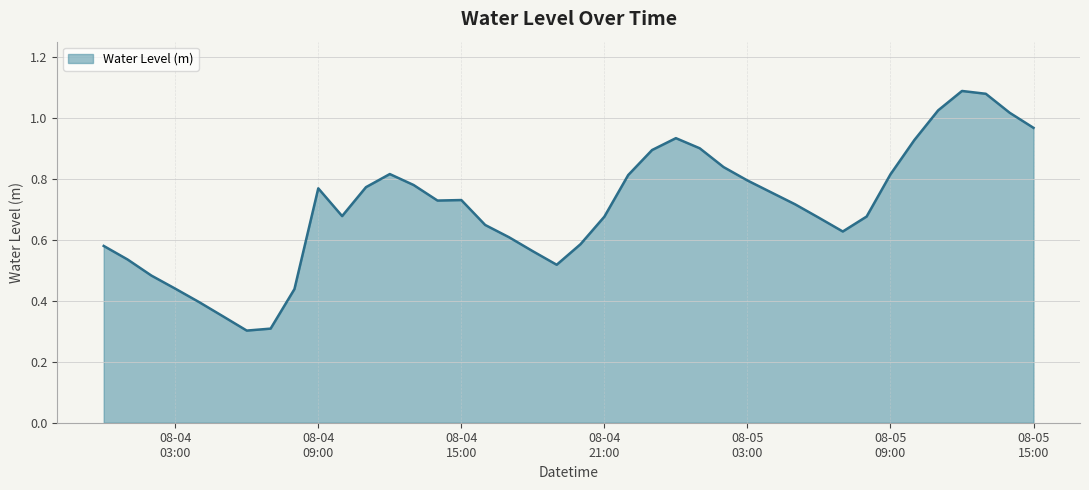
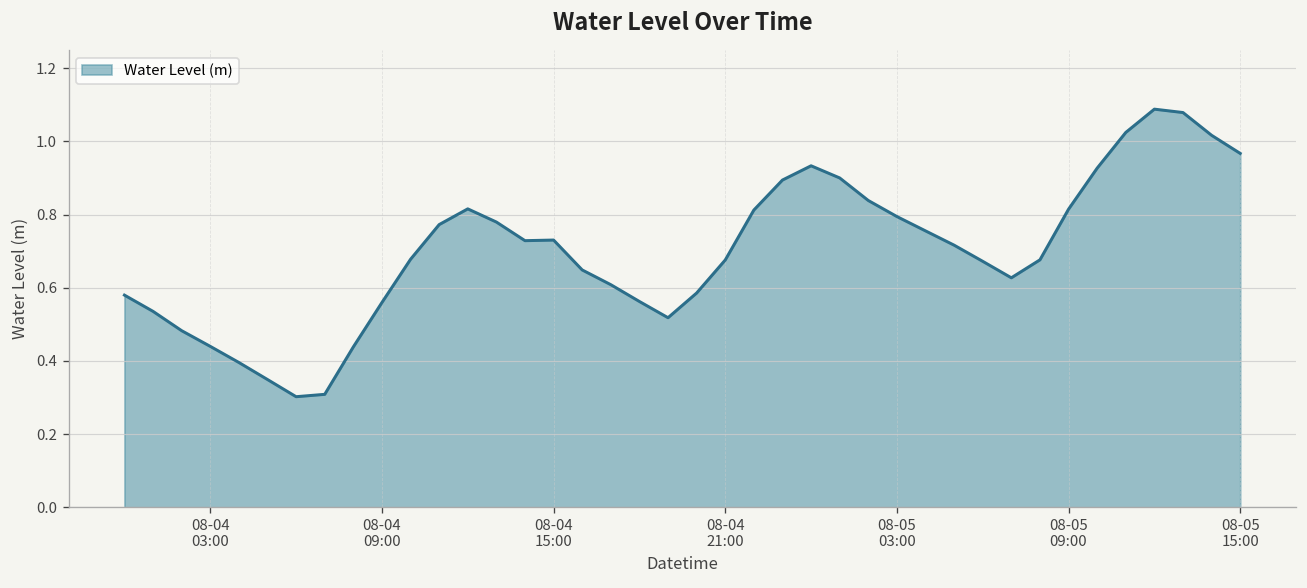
08-04 09:00: 0.77 -> 0.56
